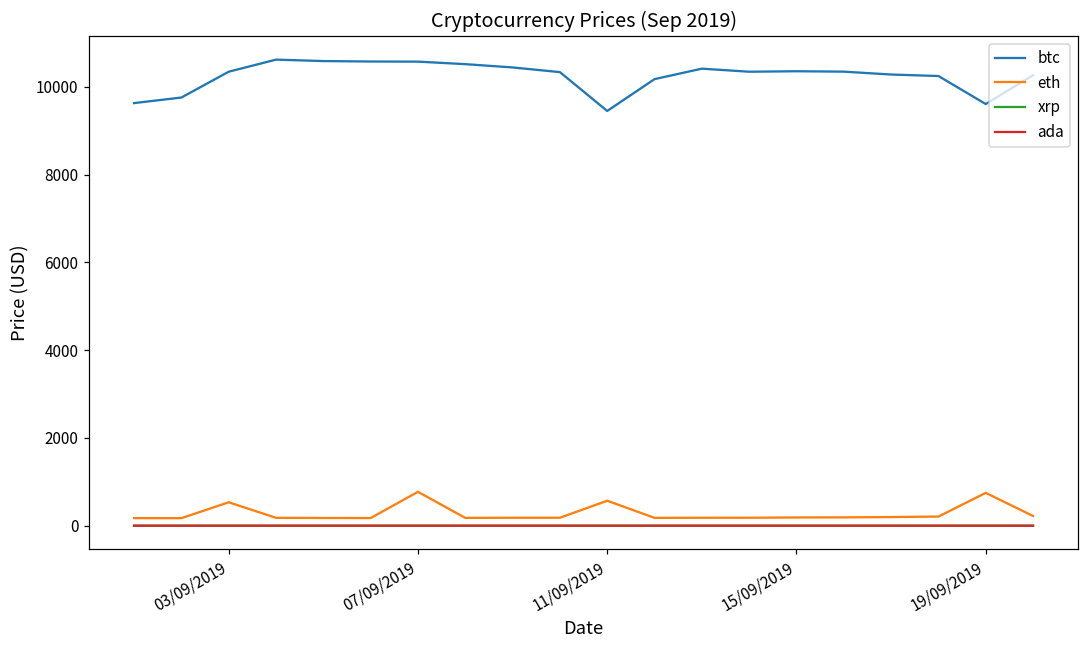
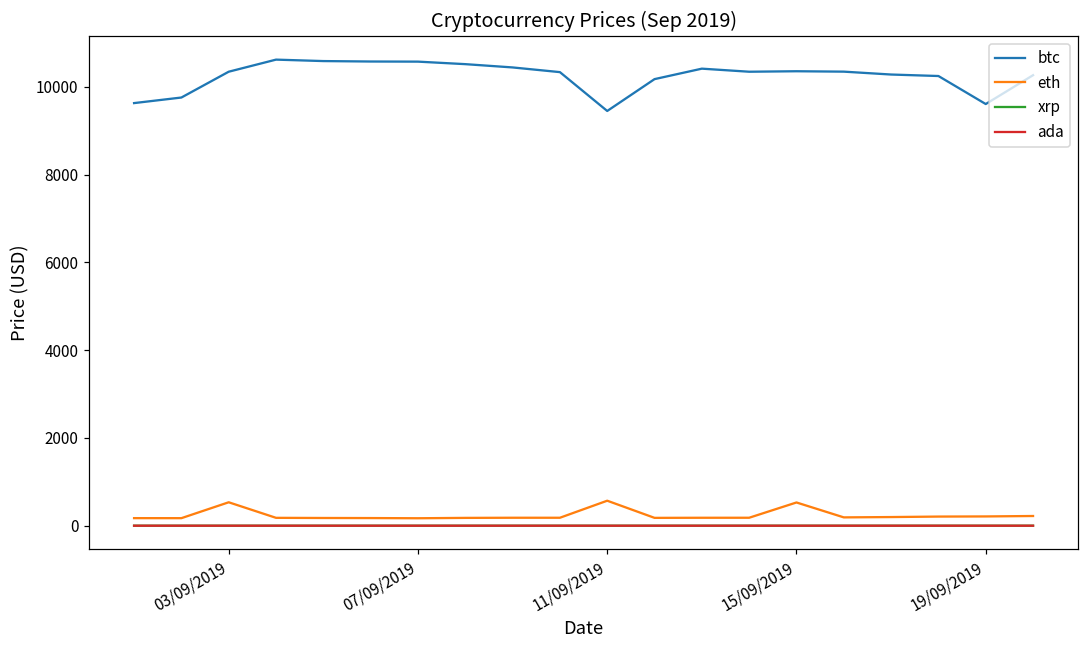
eth, 07/09/2019: 800 -> 200
eth, 15/09/2019: 200 -> 500
eth, 19/09/2019: 700 -> 200
